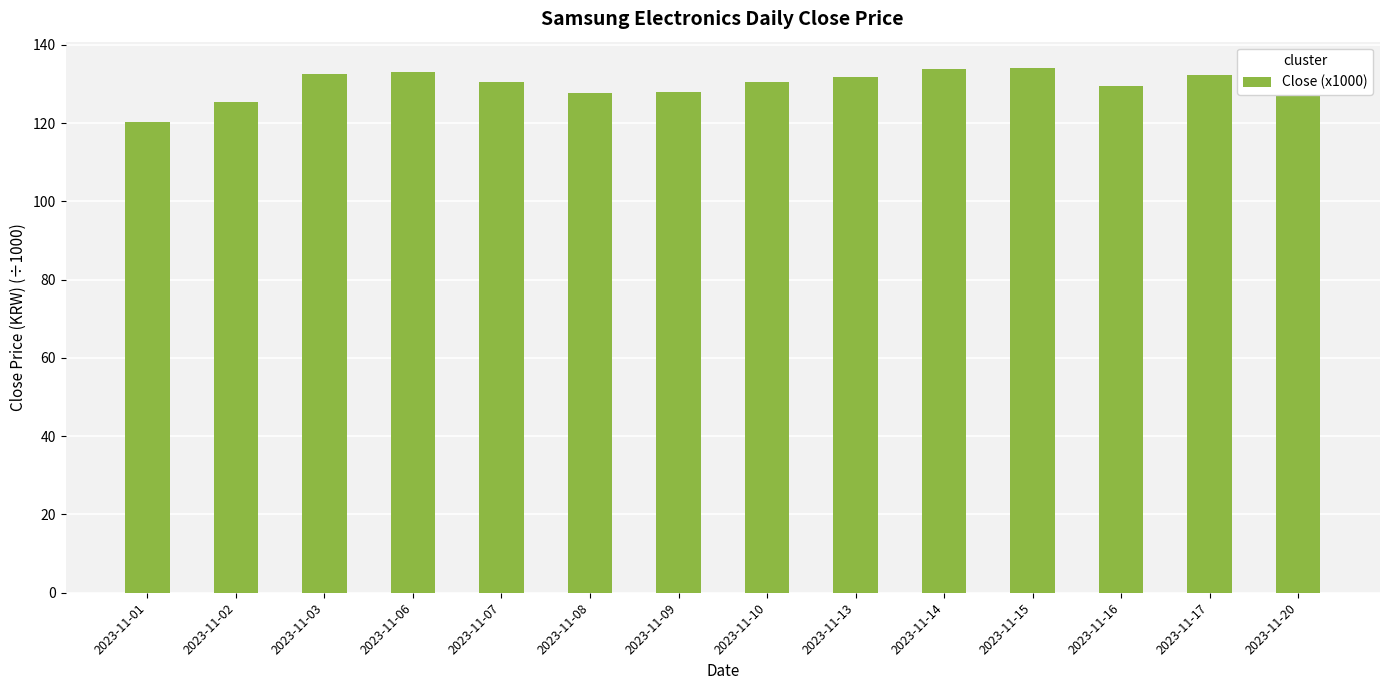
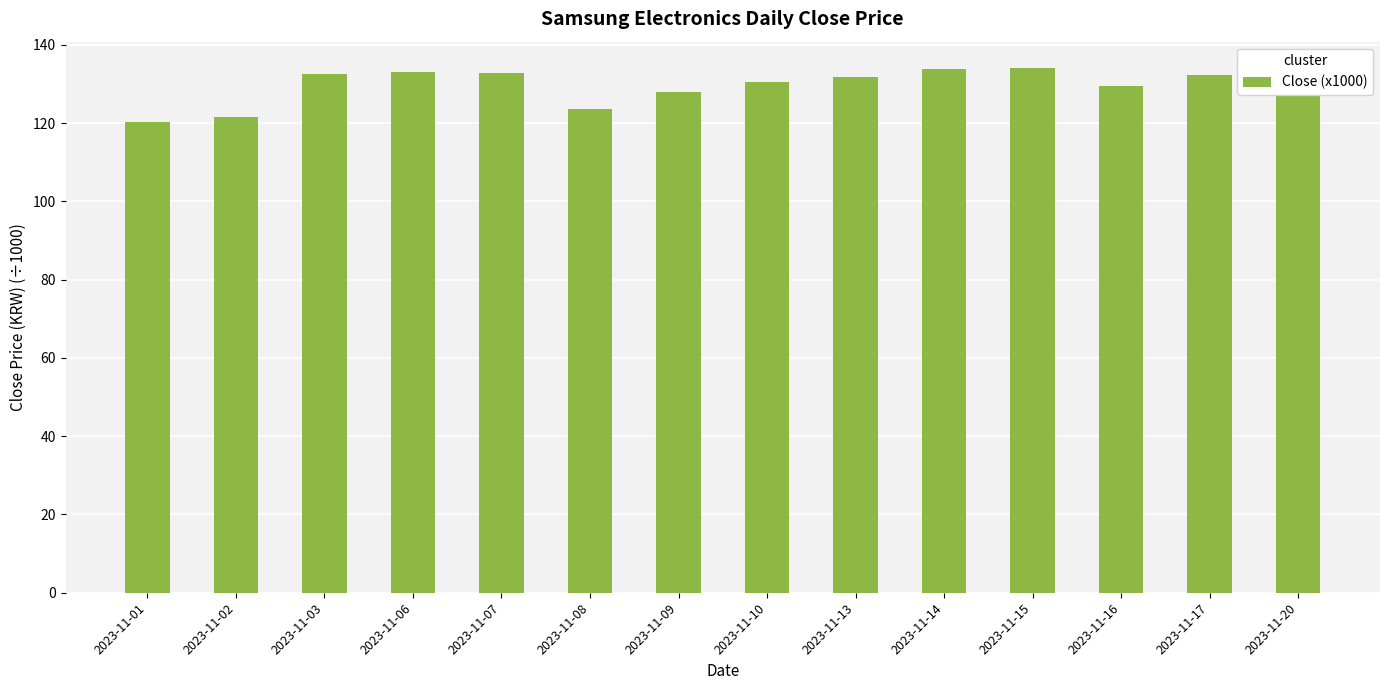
2023-11-02: 125 -> 122
2023-11-07: 130 -> 133
2023-11-08: 128 -> 124
